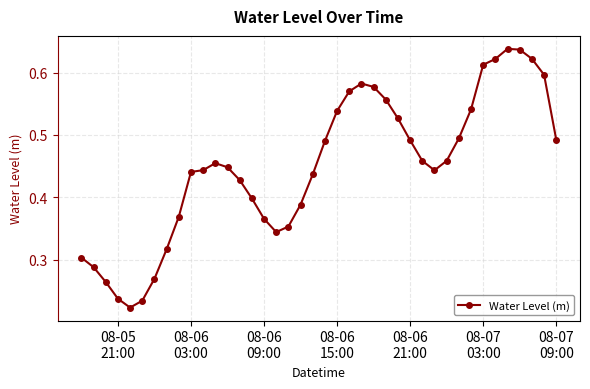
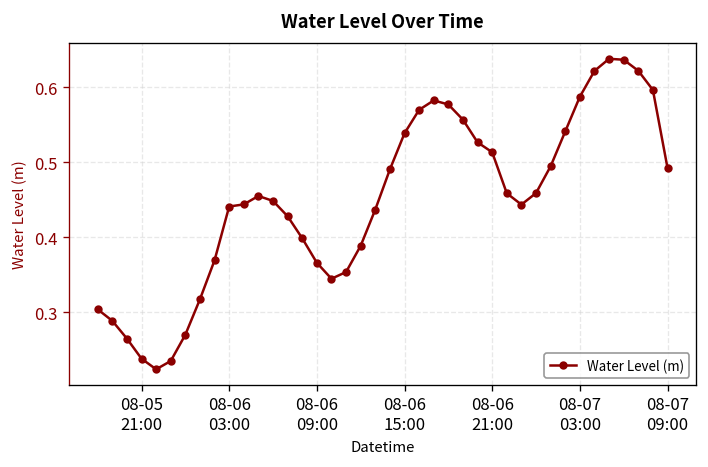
08-06 21:00: 0.49 -> 0.51
08-07 03:00: 0.61 -> 0.59
